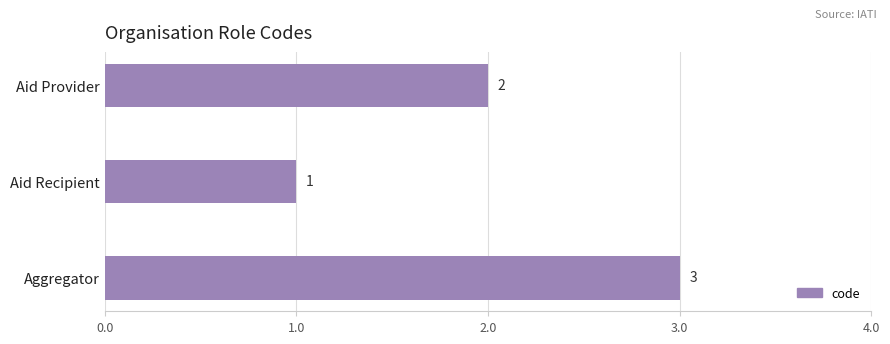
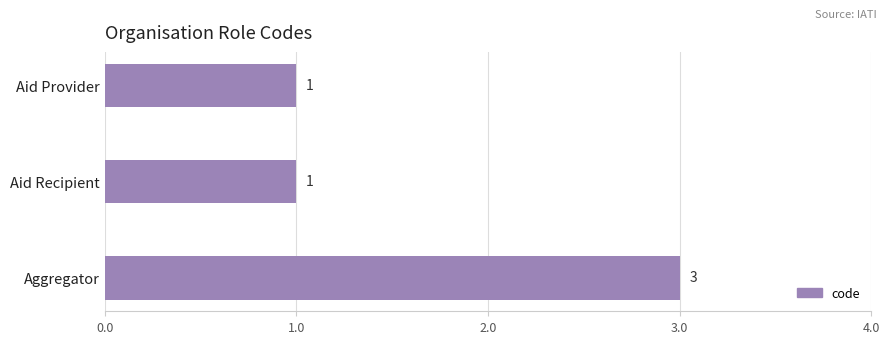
Aid Provider: 2 -> 1
